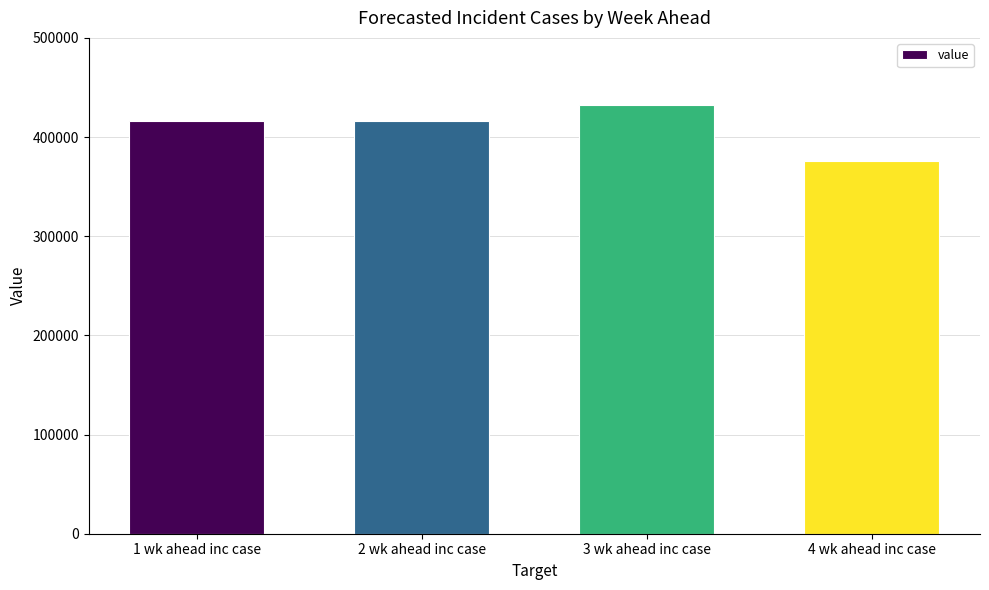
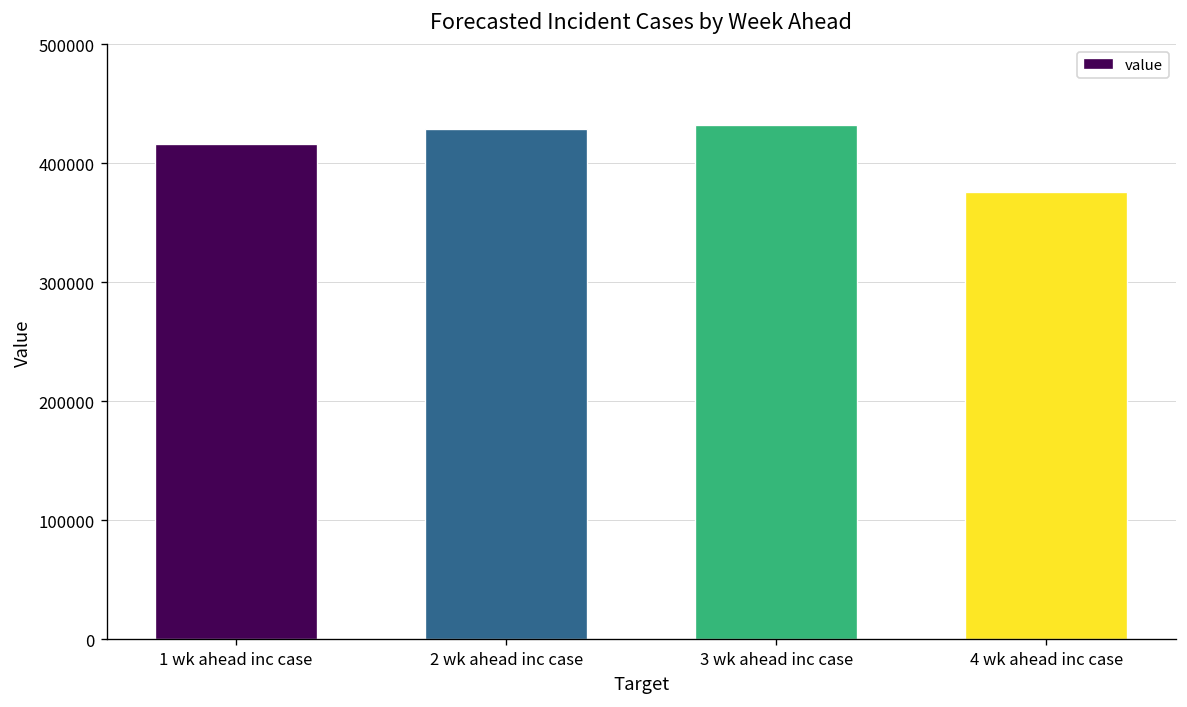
2 wk ahead inc case: 420000 -> 430000
